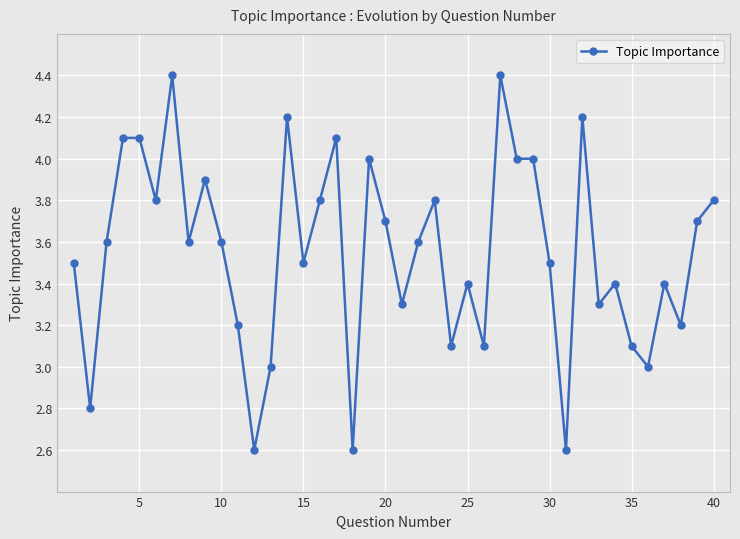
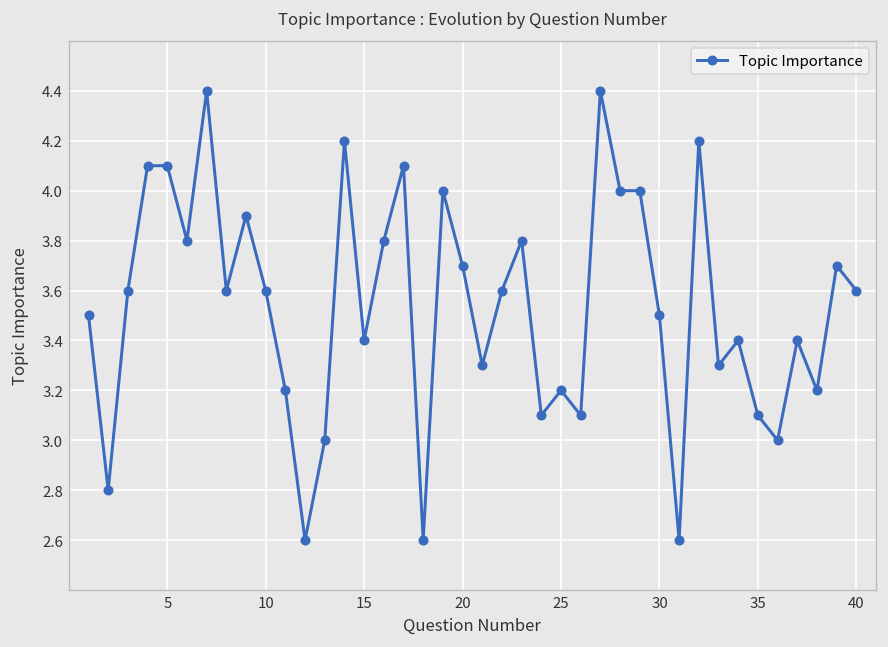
15: 3.5 -> 3.4
25: 3.4 -> 3.2
40: 3.8 -> 3.6
